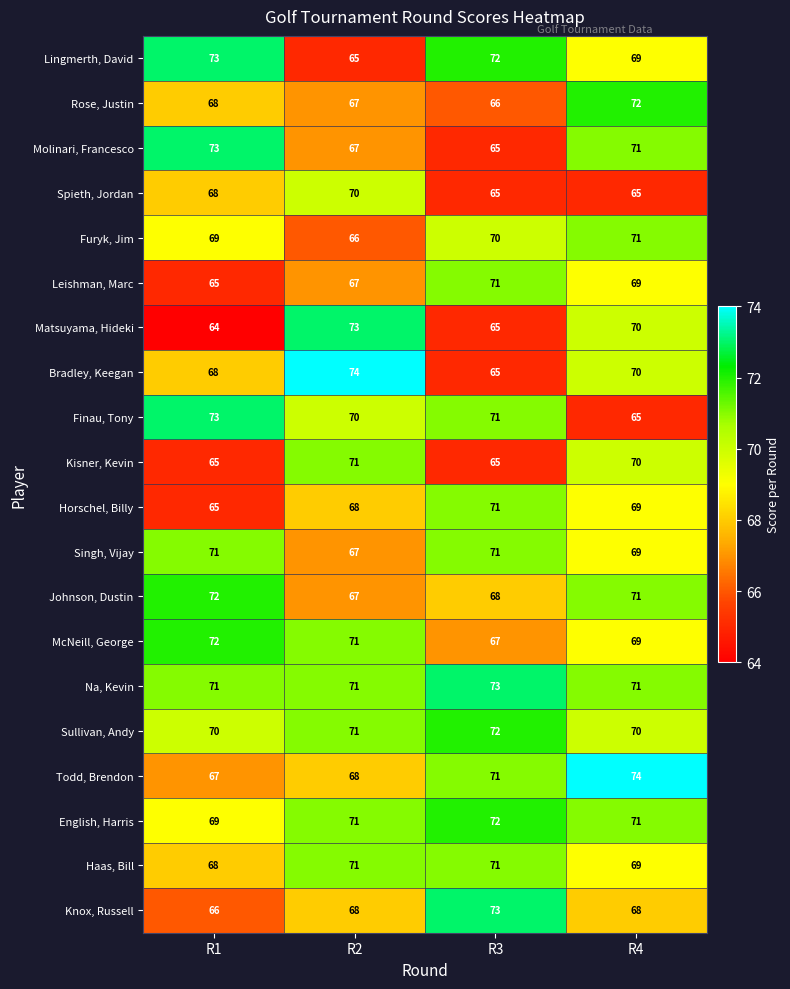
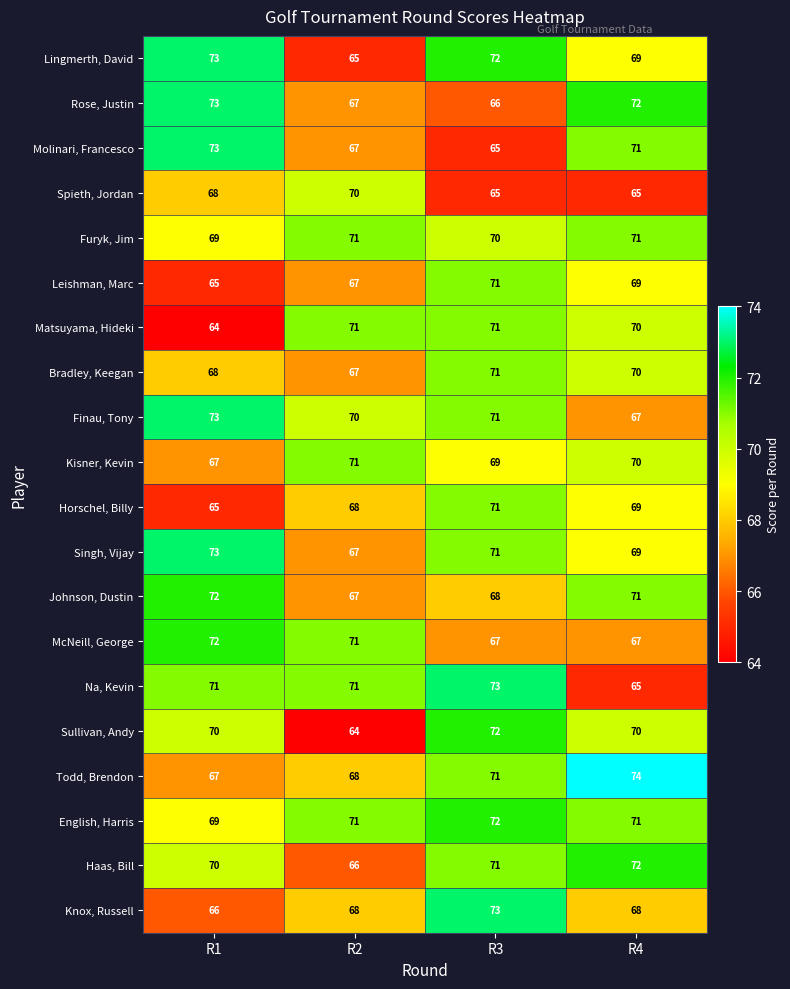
Rose, Justin, R1: 68 -> 73
Furyk, Jim, R2: 66 -> 71
Matsuyama, Hideki, R2: 73 -> 71
Matsuyama, Hideki, R3: 65 -> 71
Bradley, Keegan, R2: 74 -> 67
Bradley, Keegan, R3: 65 -> 71
Finau, Tony, R4: 65 -> 67
Kisner, Kevin, R1: 65 -> 67
Kisner, Kevin, R3: 65 -> 69
Singh, Vijay, R1: 71 -> 73
McNeill, George, R4: 69 -> 67
Na, Kevin, R4: 71 -> 65
Sullivan, Andy, R2: 71 -> 64
Haas, Bill, R1: 68 -> 70
Haas, Bill, R2: 71 -> 66
Haas, Bill, R4: 69 -> 72
